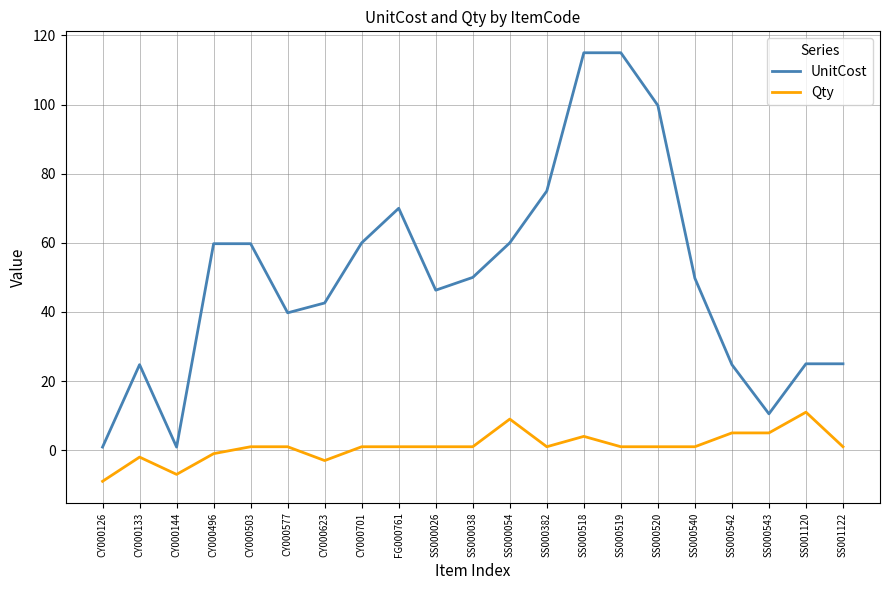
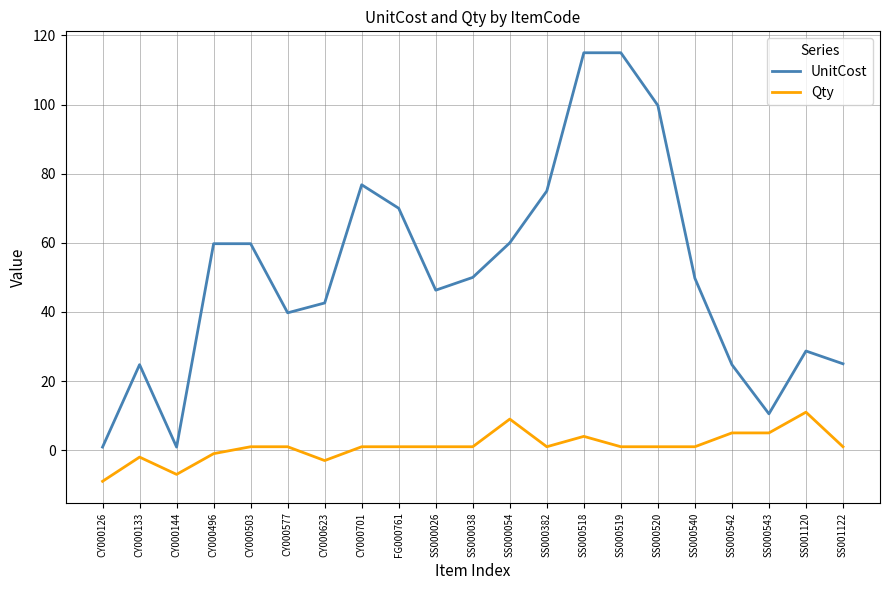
UnitCost, CY000701: 60 -> 77
UnitCost, SS001120: 25 -> 29
